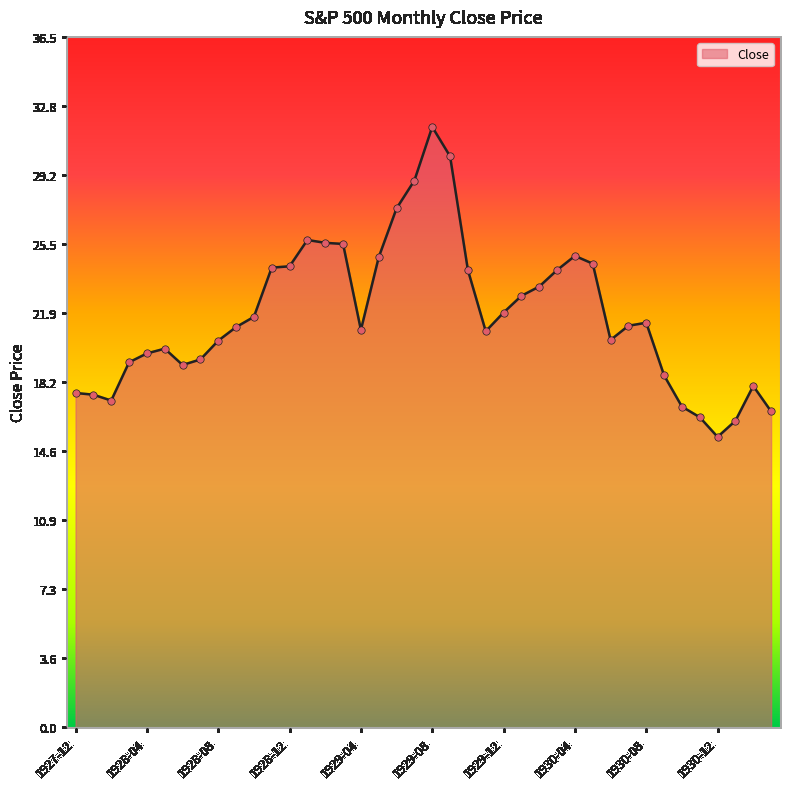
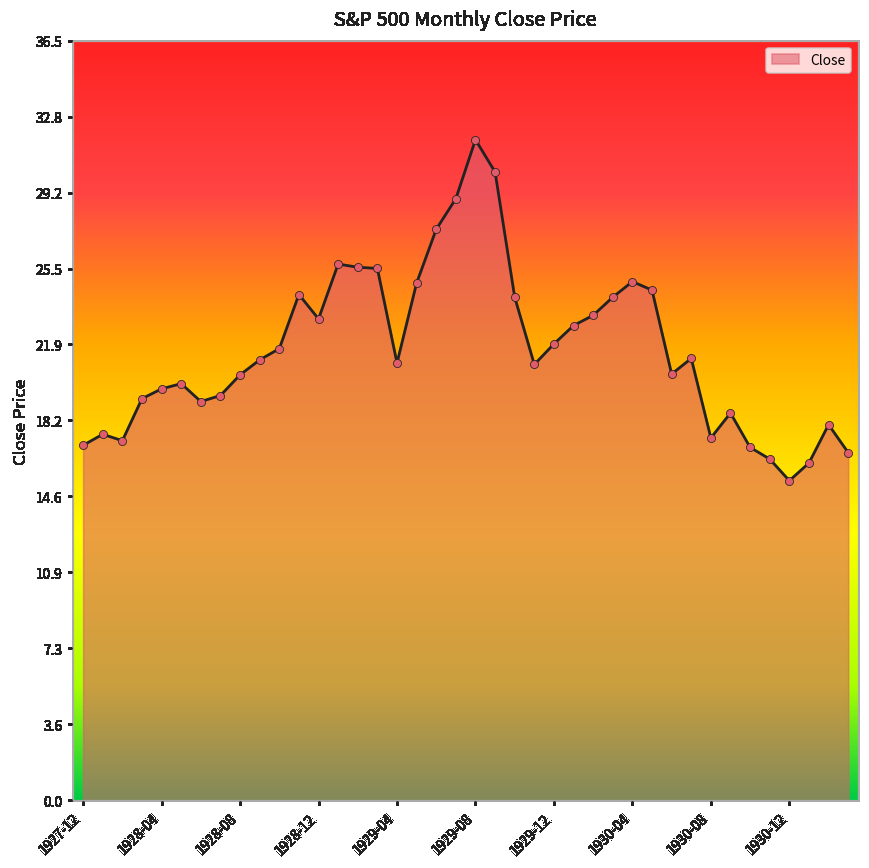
1927-12: 17.7 -> 17.0
1928-12: 24.4 -> 23.1
1930-08: 21.4 -> 17.4
